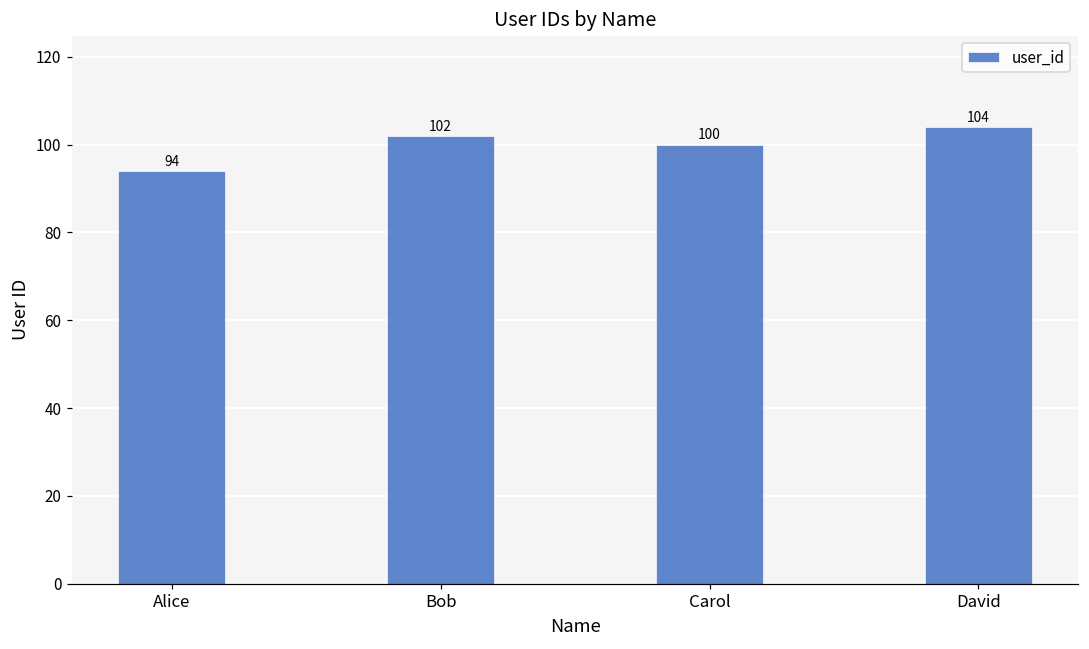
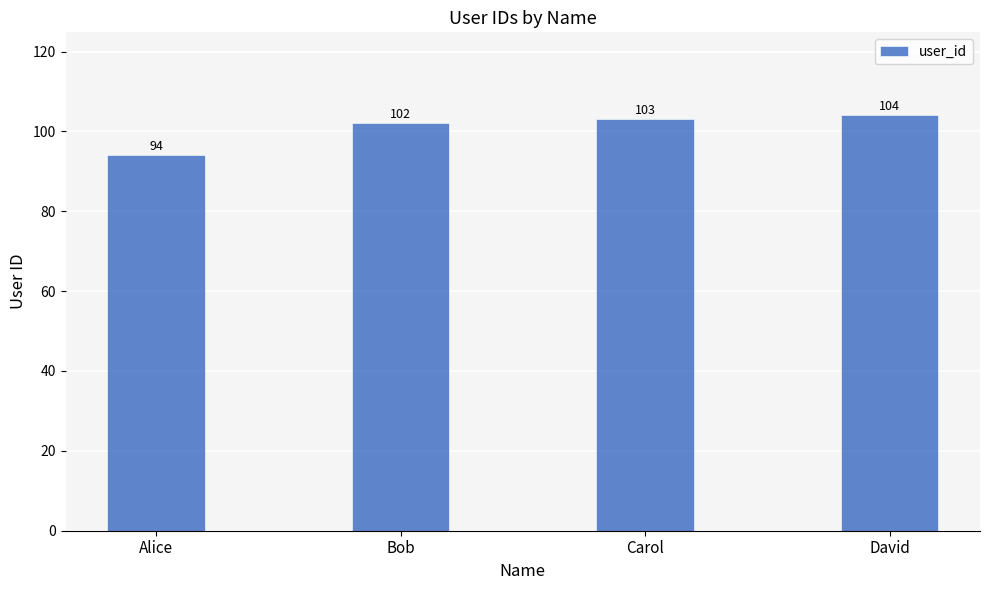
Carol: 100 -> 103
